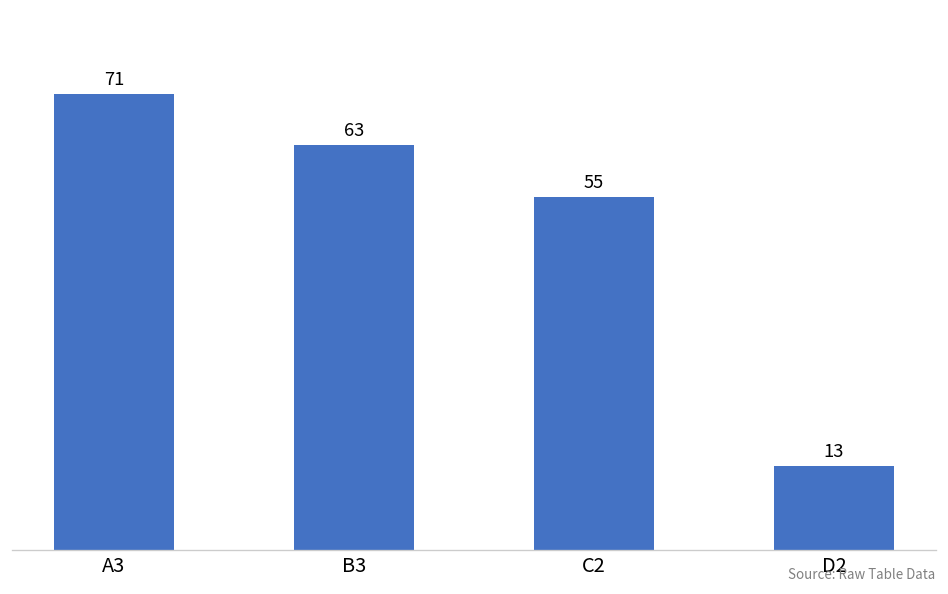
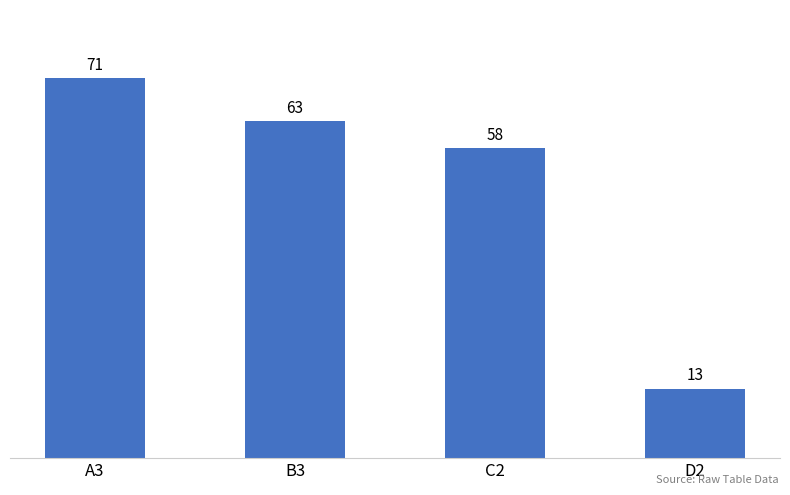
C2: 55 -> 58
